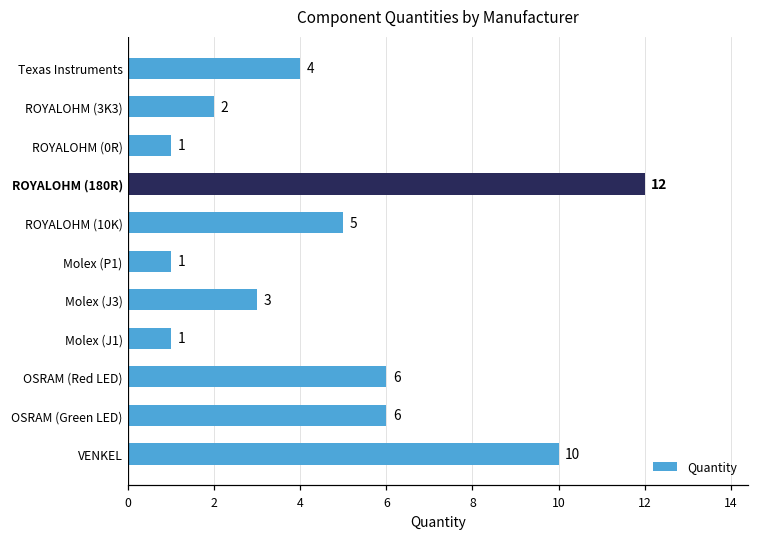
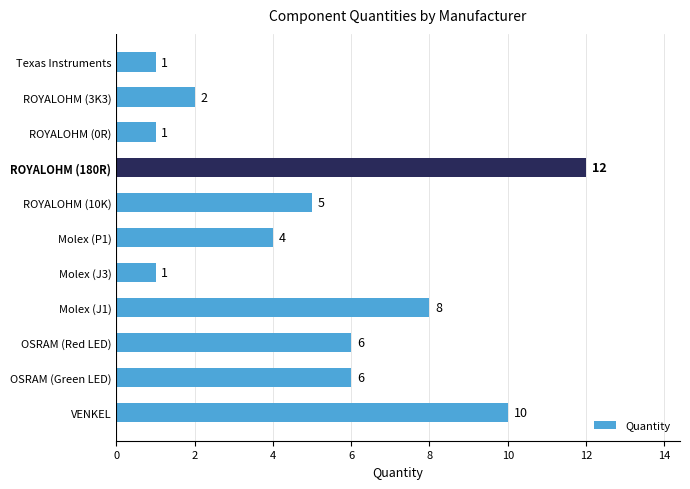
Texas Instruments: 4 -> 1
Molex (P1): 1 -> 4
Molex (J3): 3 -> 1
Molex (J1): 1 -> 8
